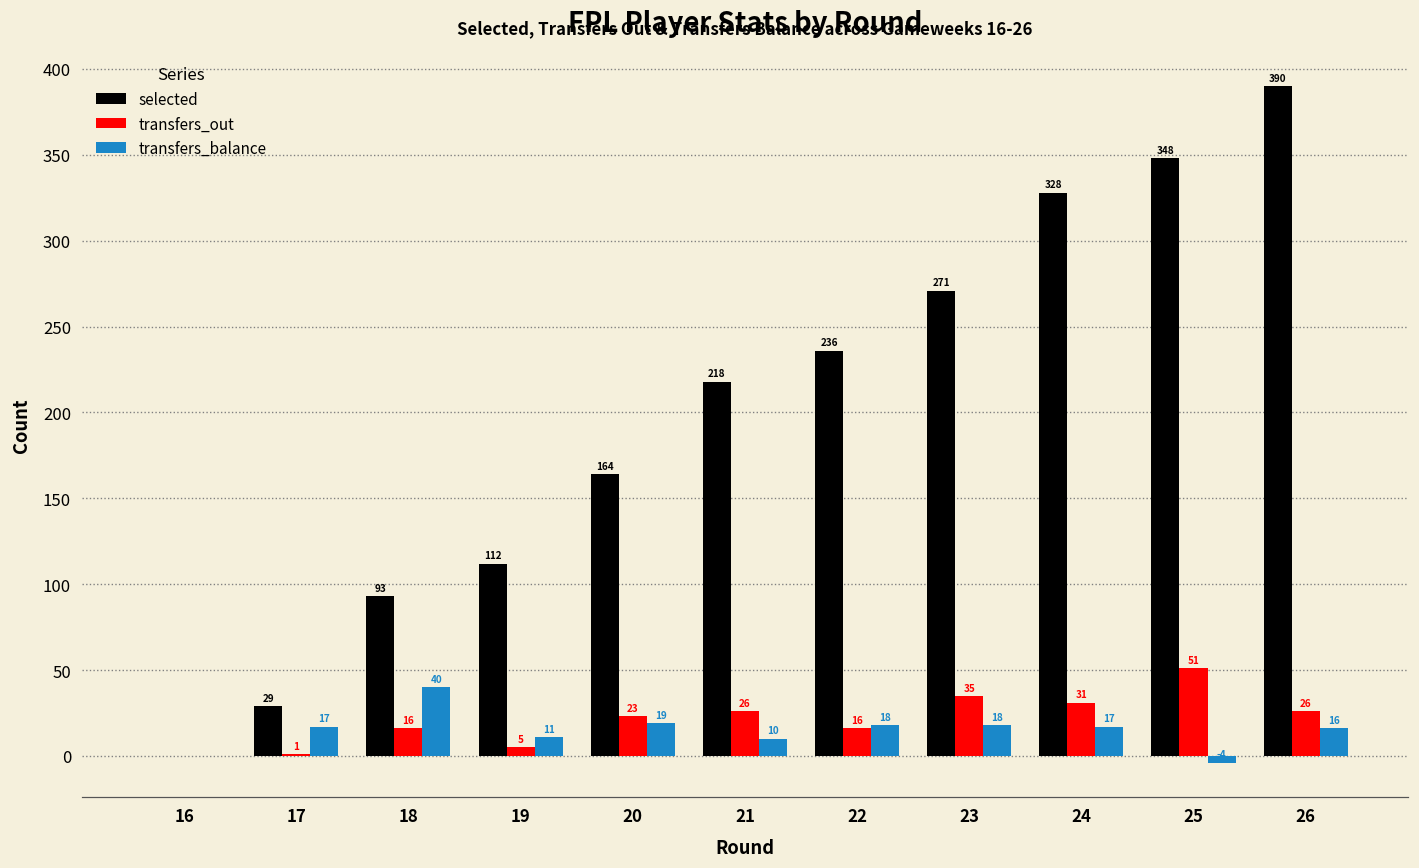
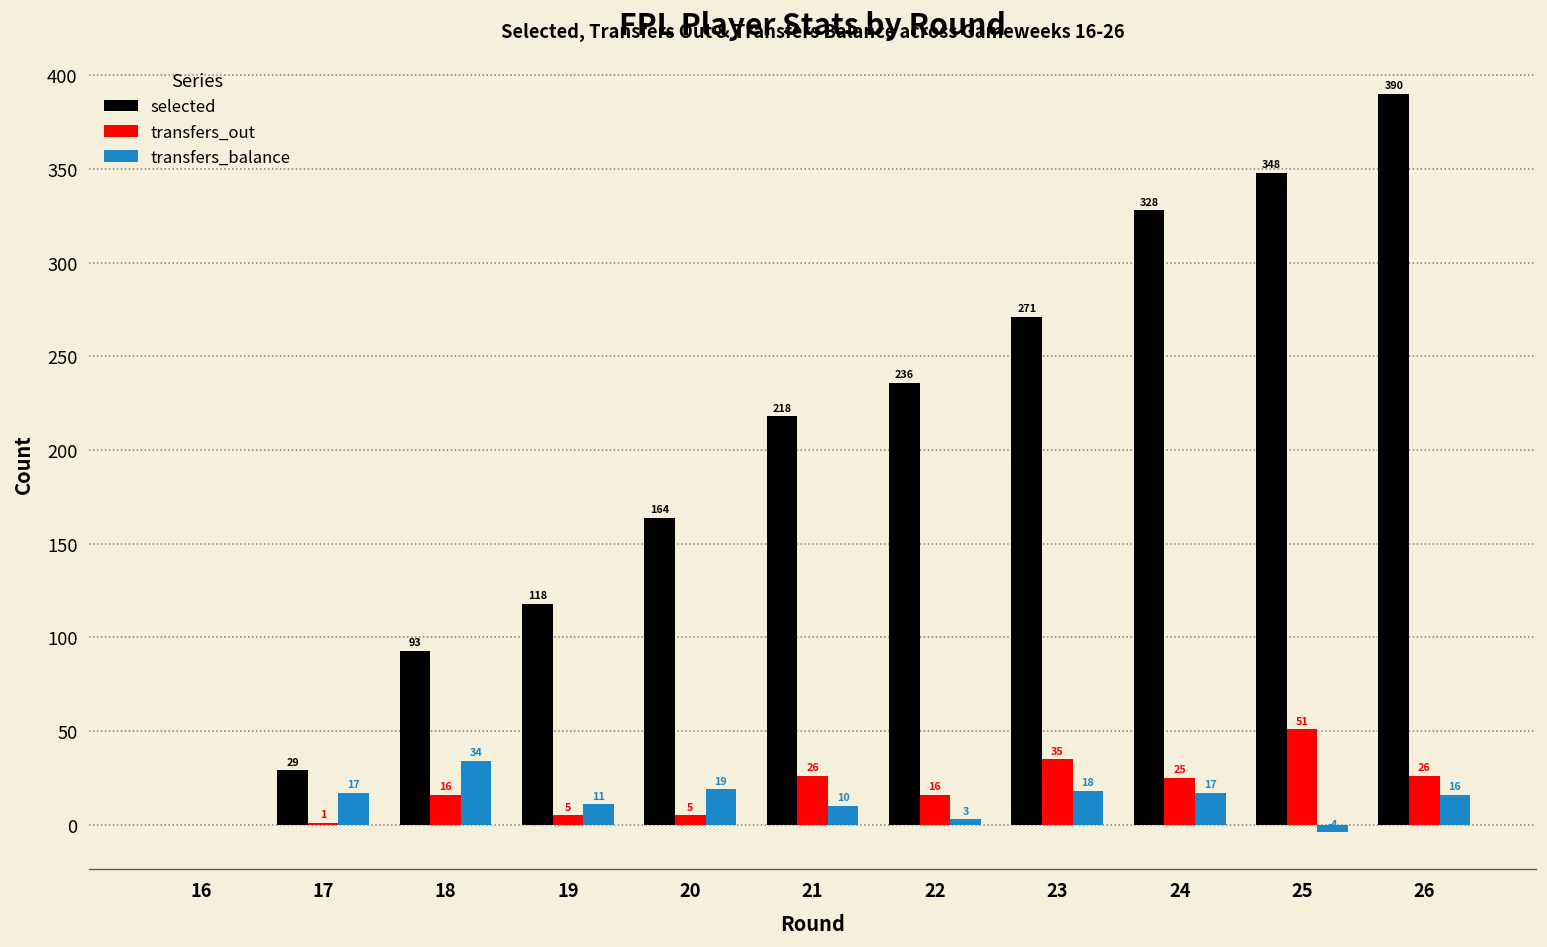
transfers_balance, 18: 40 -> 34
selected, 19: 112 -> 118
transfers_out, 20: 23 -> 5
transfers_balance, 22: 18 -> 3
transfers_out, 24: 31 -> 25
